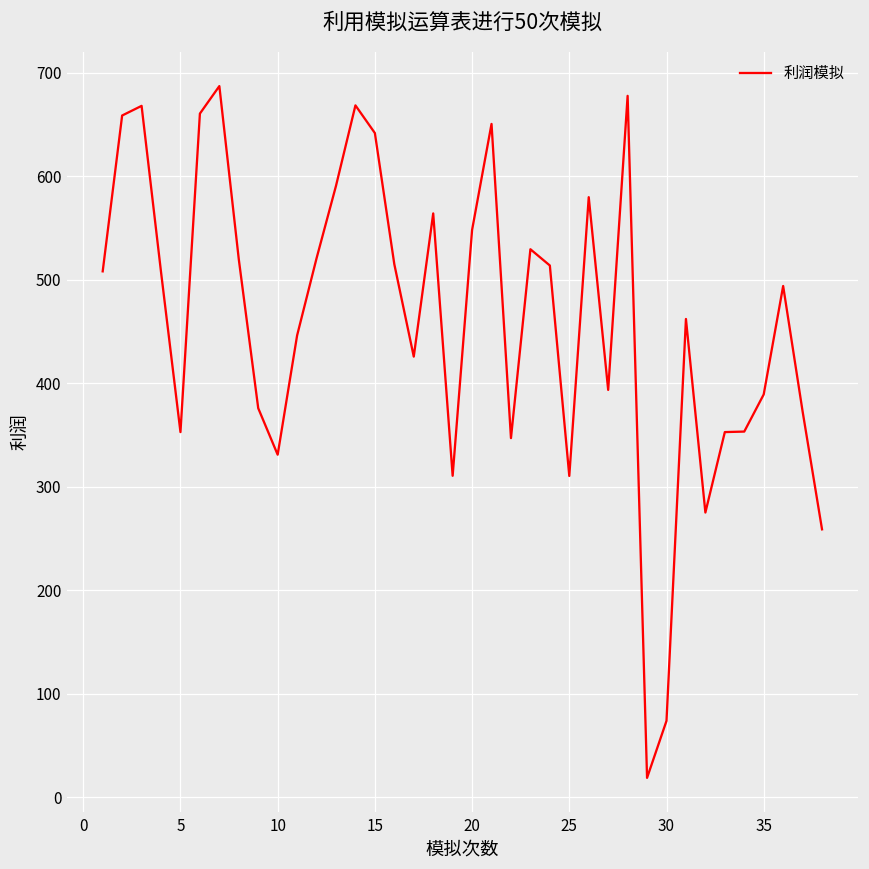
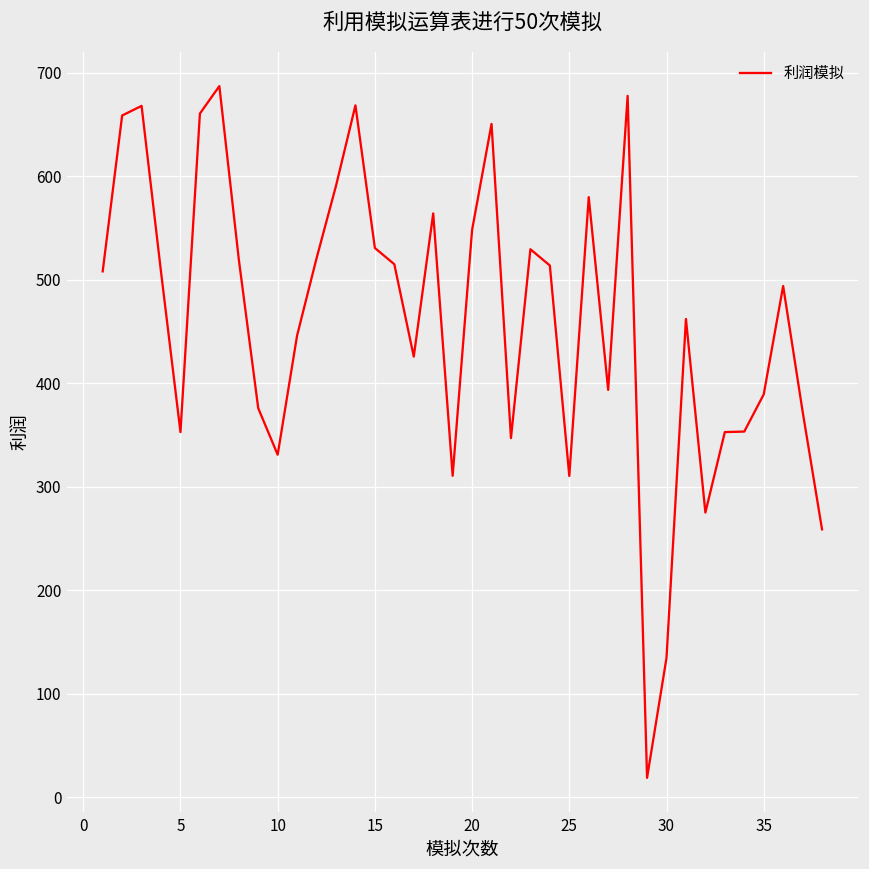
15: 640 -> 530
30: 70 -> 130
